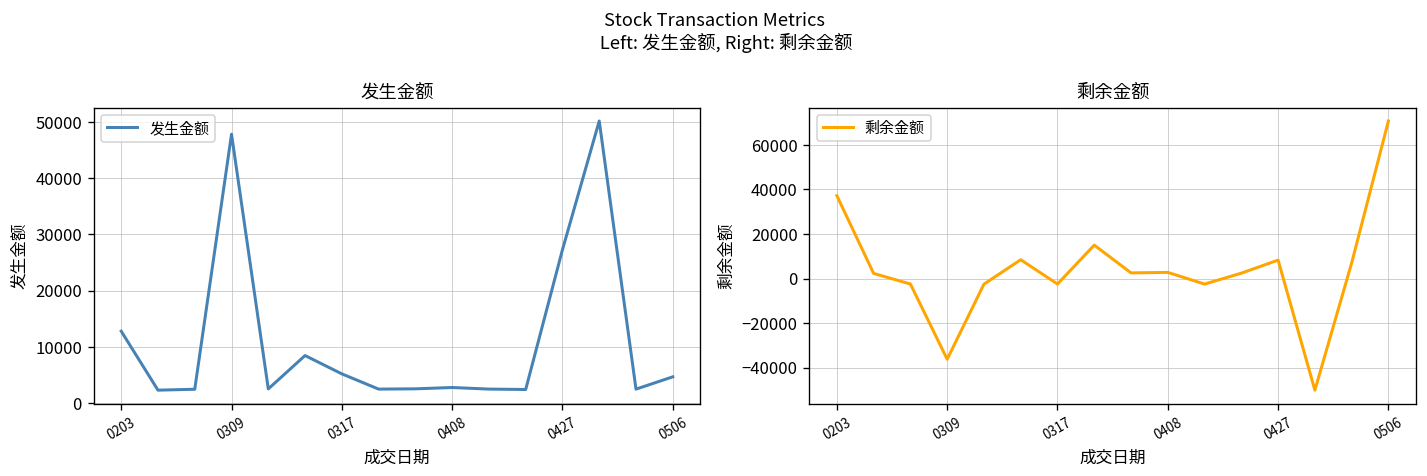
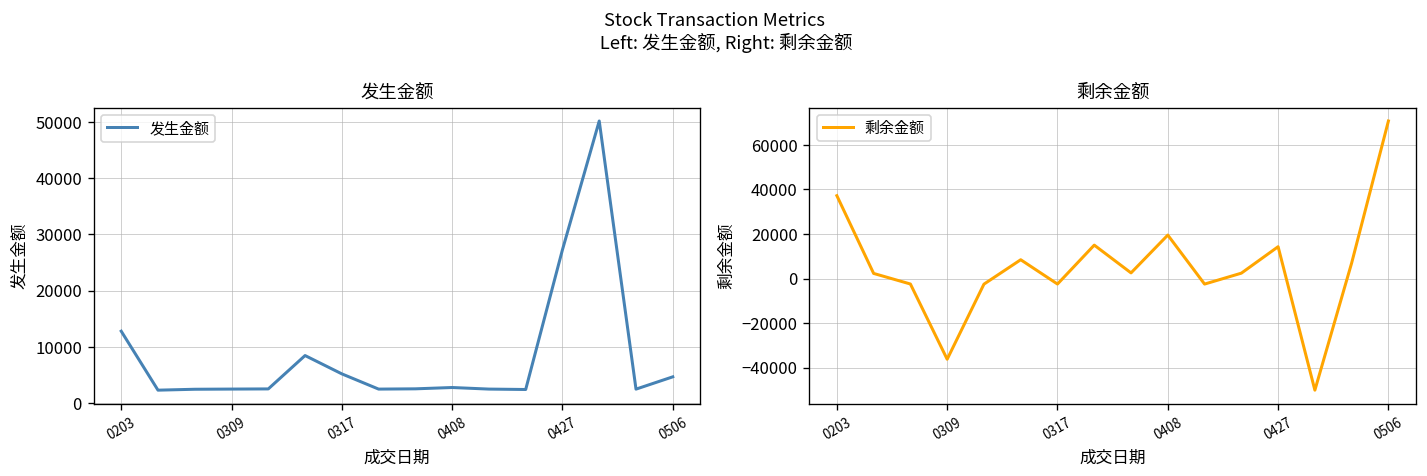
发生金额, 0309: 48000 -> 2000
剩余金额, 0408: 3000 -> 20000
剩余金额, 0427: 8000 -> 14000
